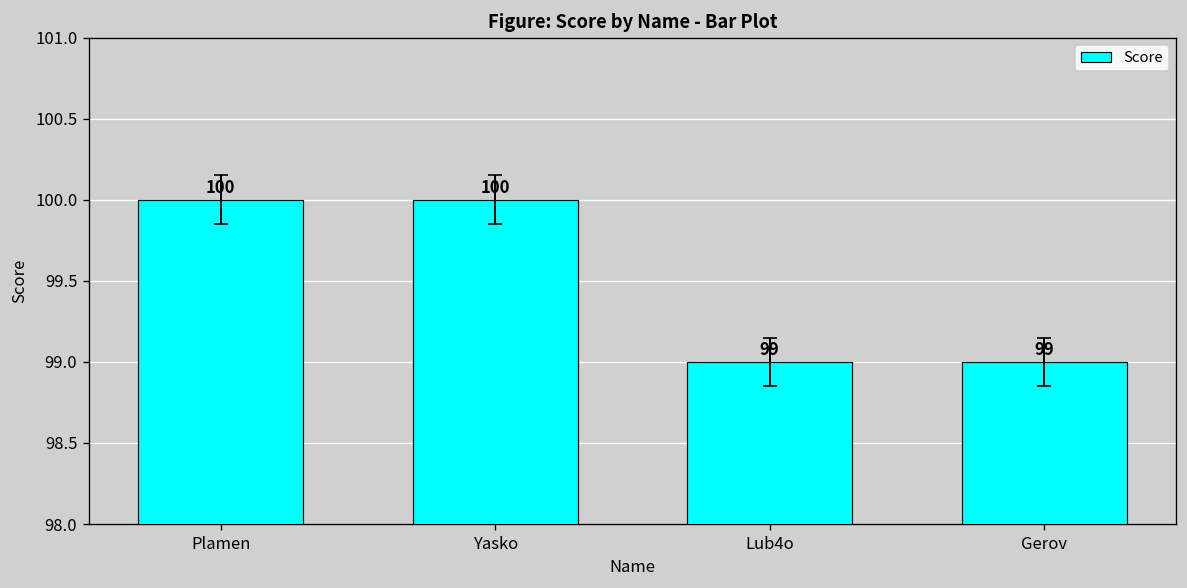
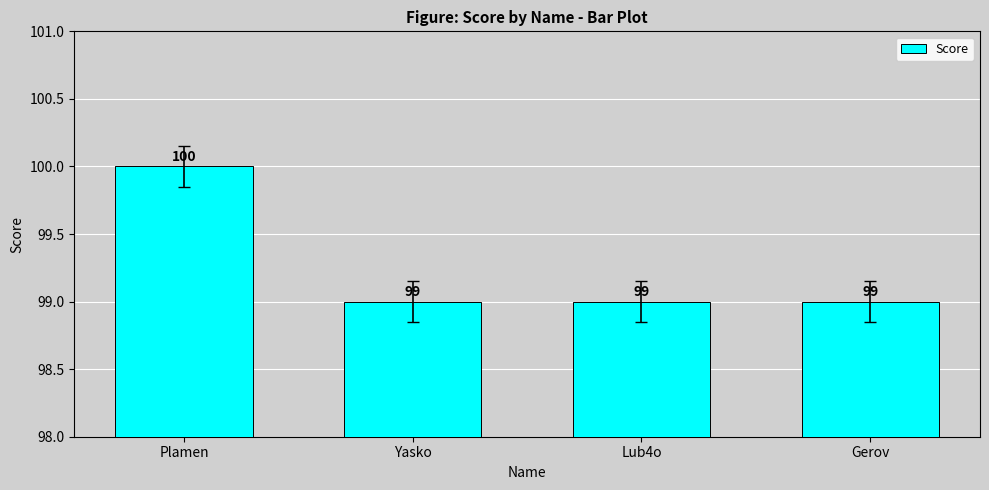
Score, Yasko: 100 -> 99
